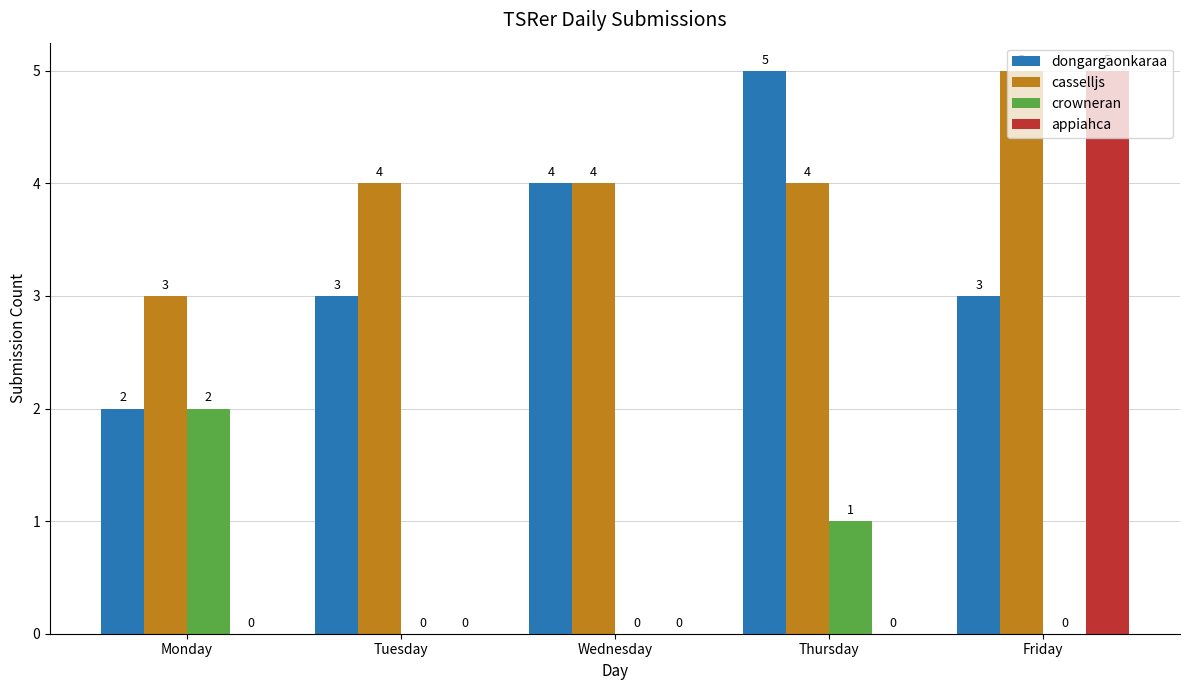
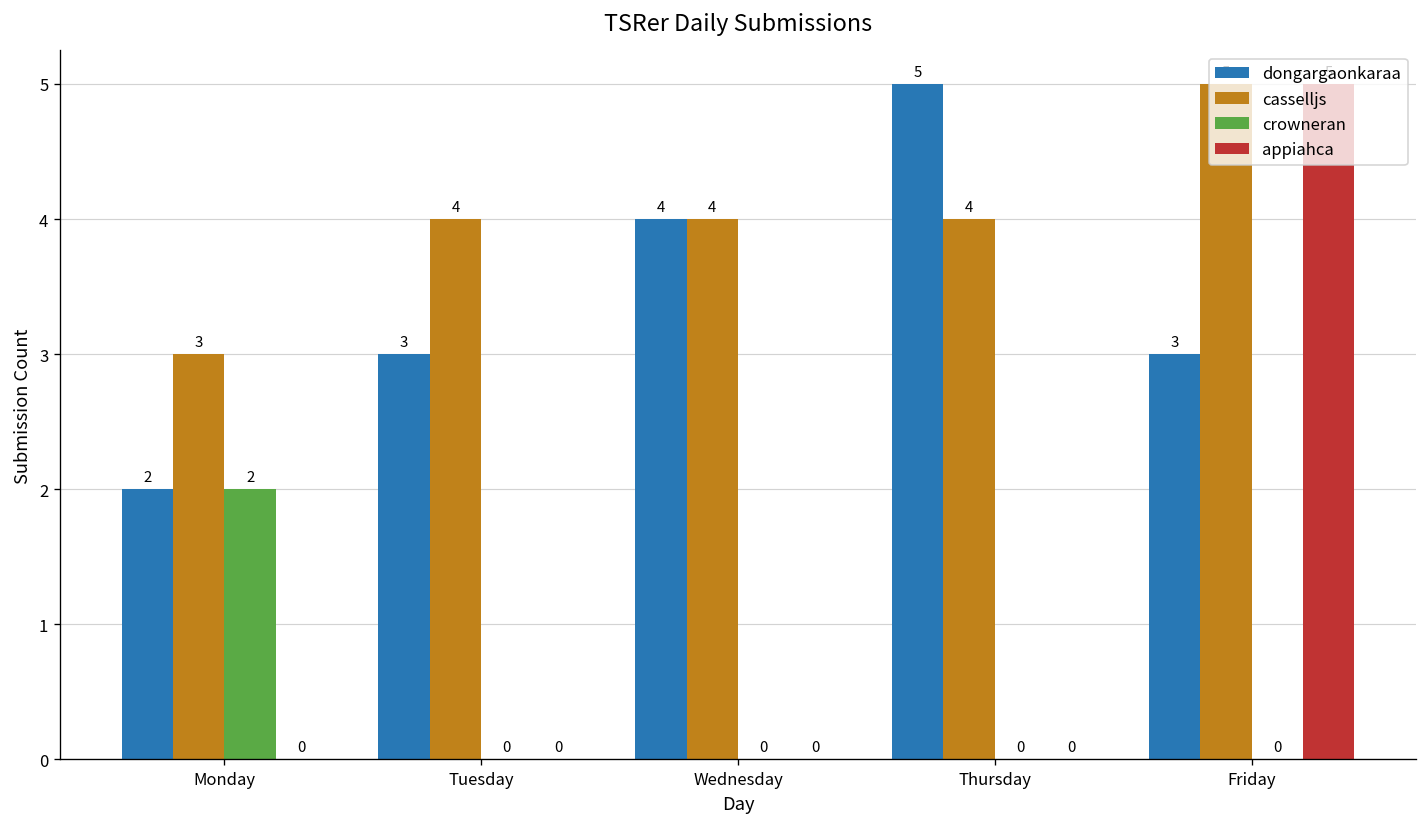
crowneran, Thursday: 1 -> 0
